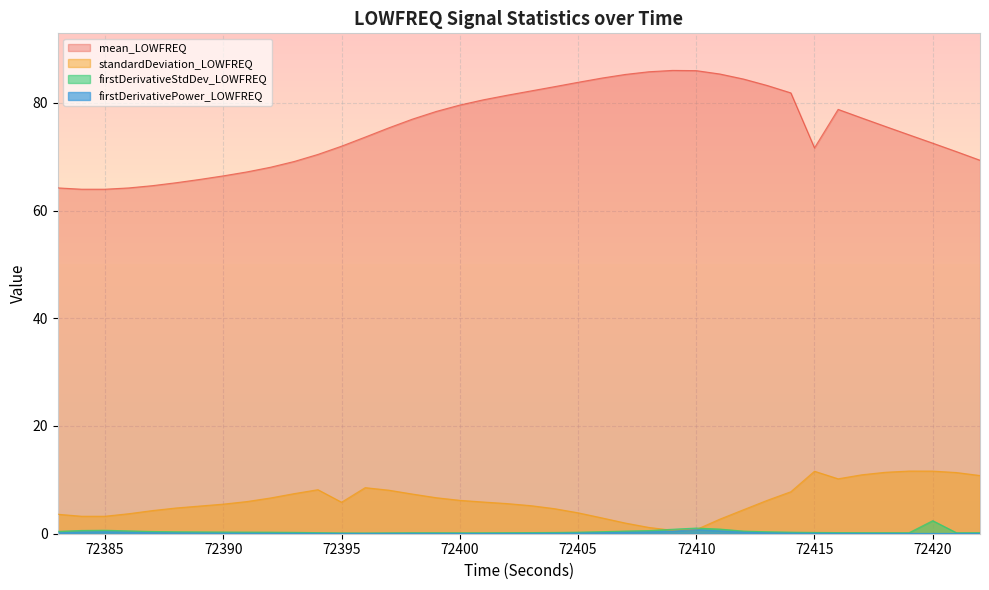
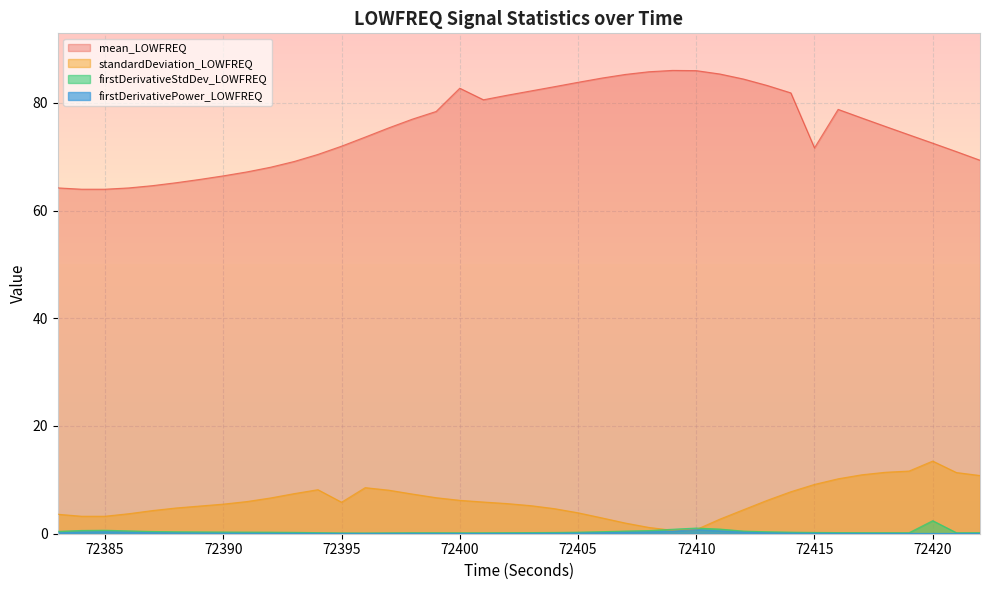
mean_LOWFREQ, 72400: 80 -> 83
standardDeviation_LOWFREQ, 72415: 12 -> 9
standardDeviation_LOWFREQ, 72420: 12 -> 13
